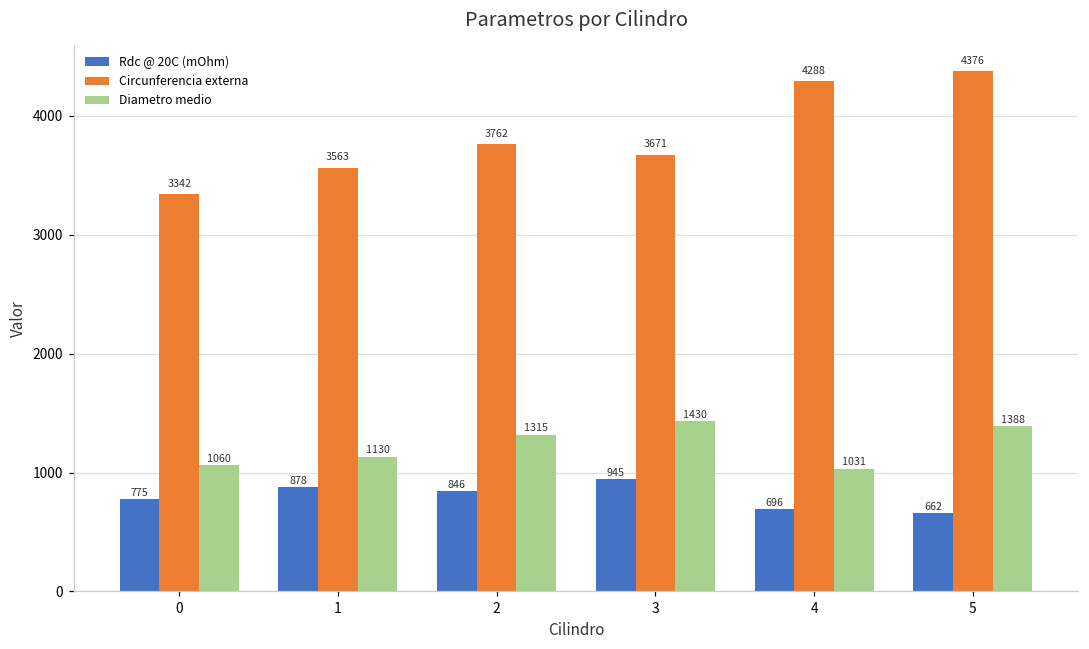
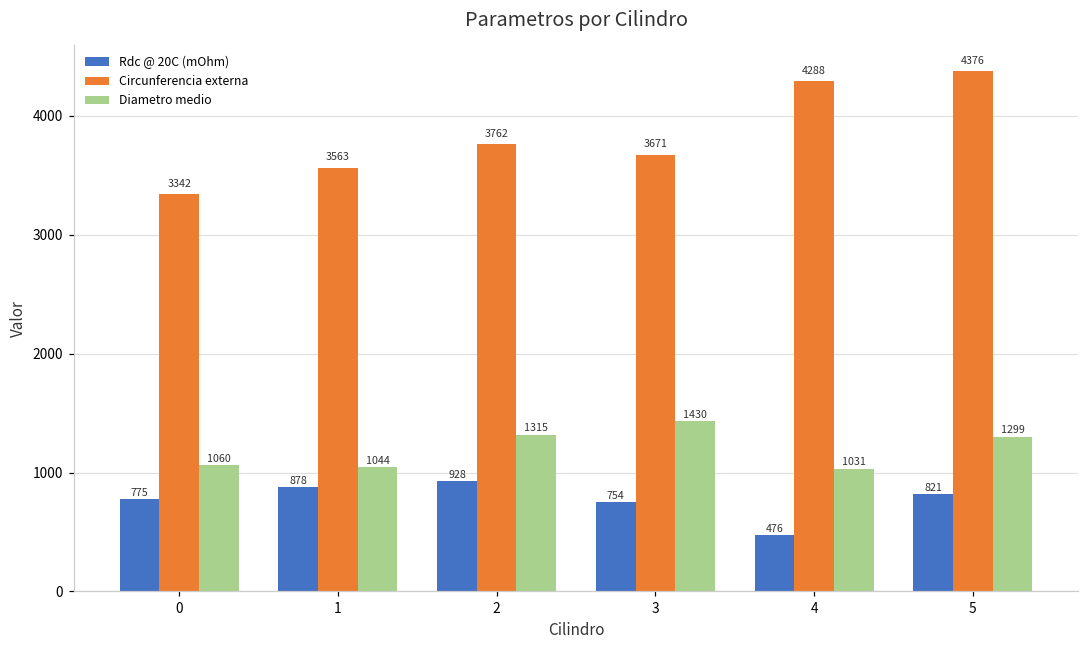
Diametro medio, 1: 1130 -> 1044
Rdc @ 20C (mOhm), 2: 846 -> 928
Rdc @ 20C (mOhm), 3: 945 -> 754
Rdc @ 20C (mOhm), 4: 696 -> 476
Rdc @ 20C (mOhm), 5: 662 -> 821
Diametro medio, 5: 1388 -> 1299
